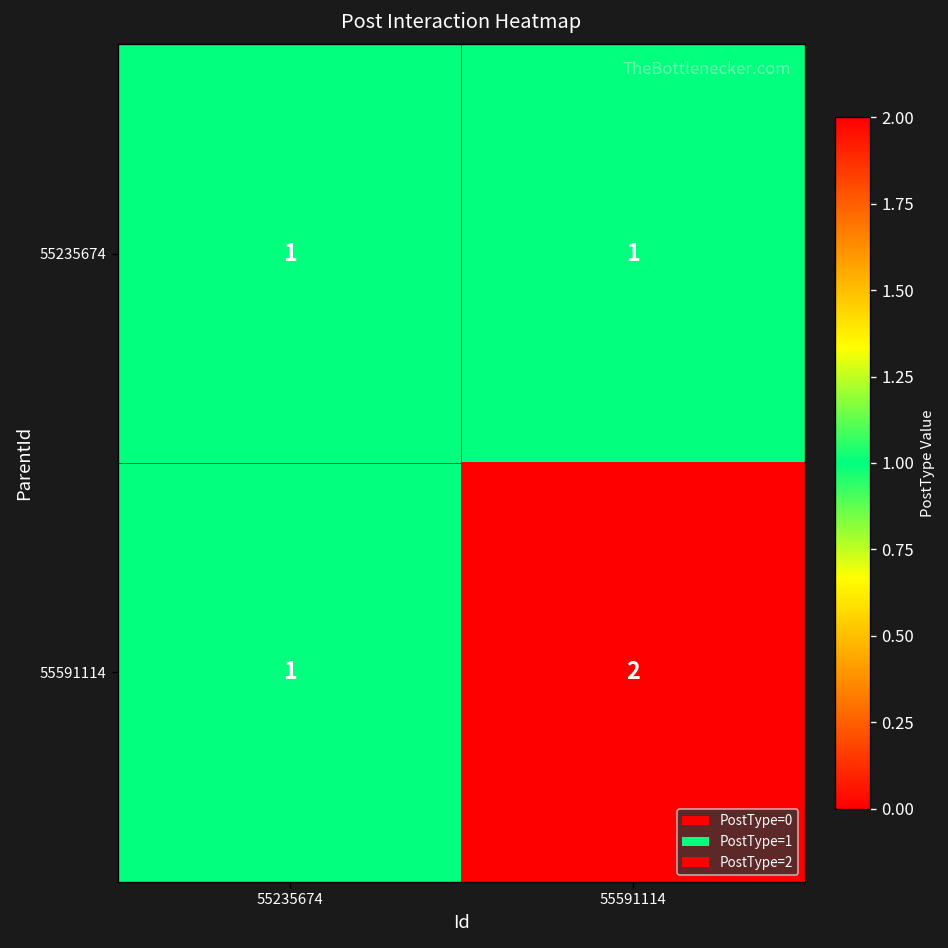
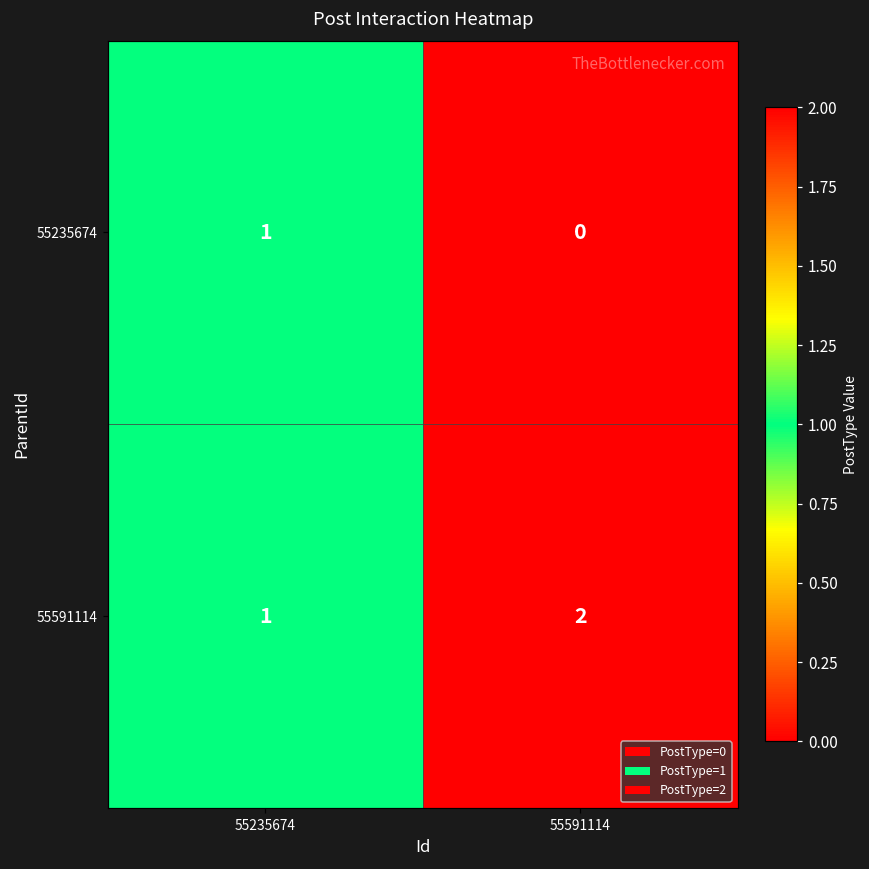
55235674, 55591114: 1 -> 0
